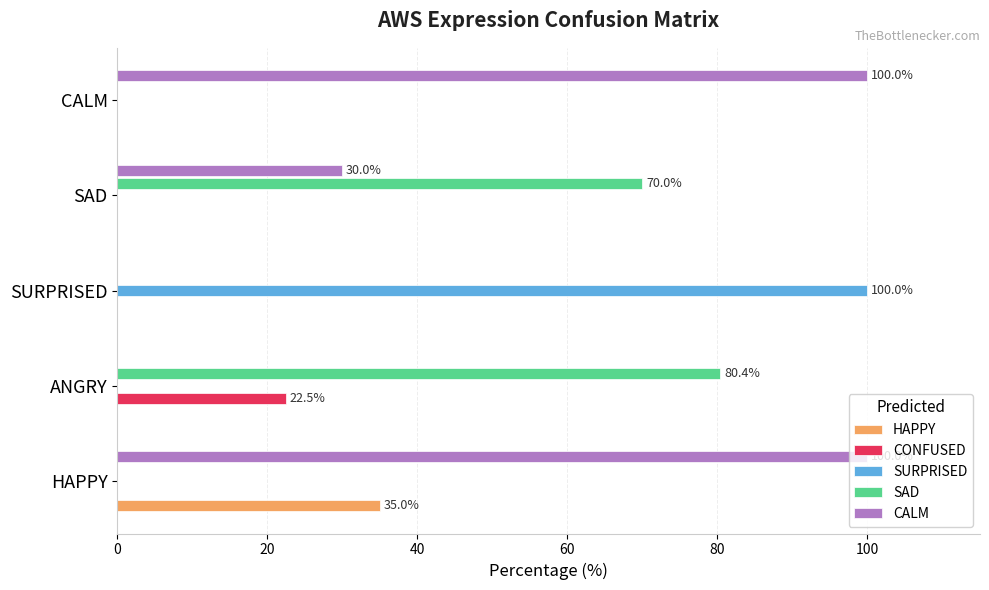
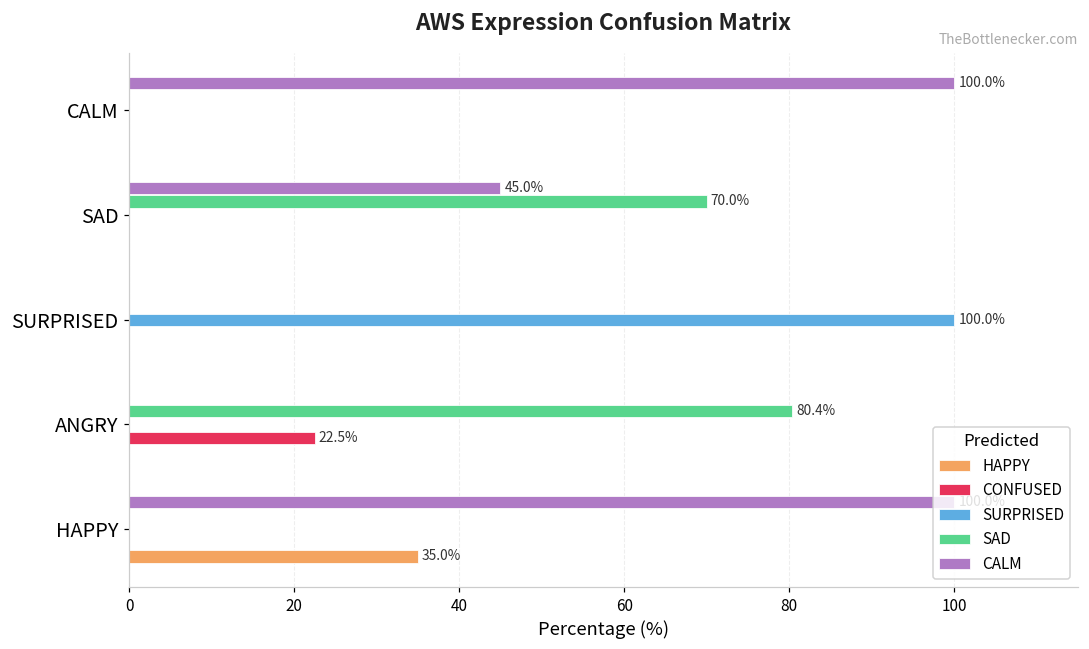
CALM, SAD: 30.0% -> 45.0%
